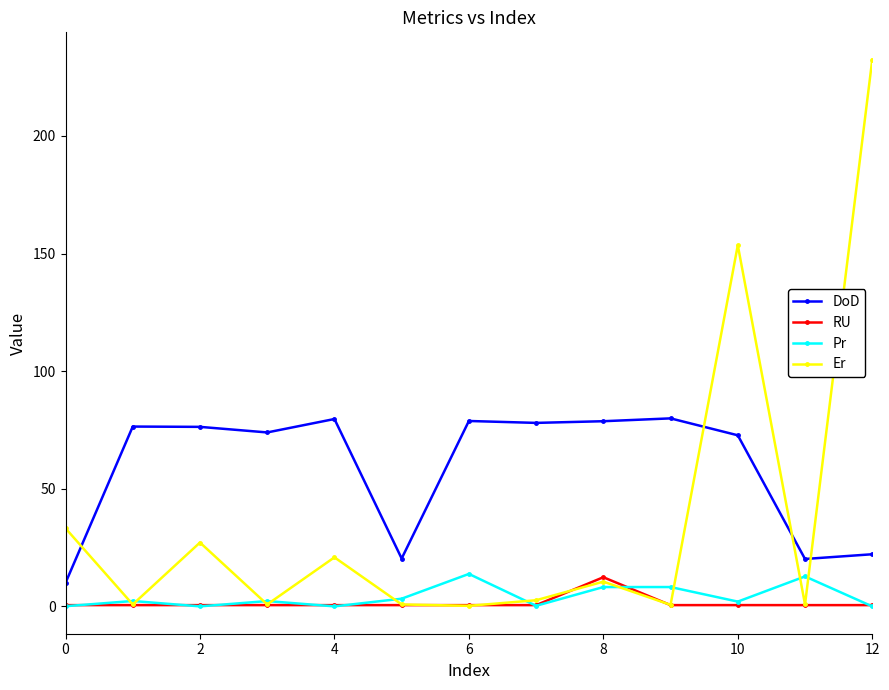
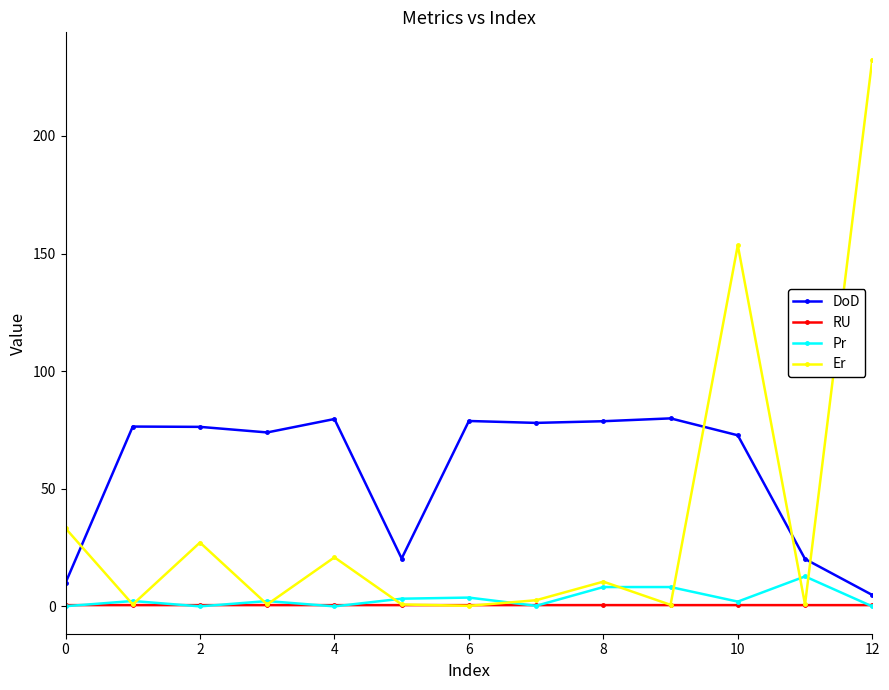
Pr, 6: 14 -> 4
RU, 8: 12 -> 1
DoD, 12: 22 -> 5
